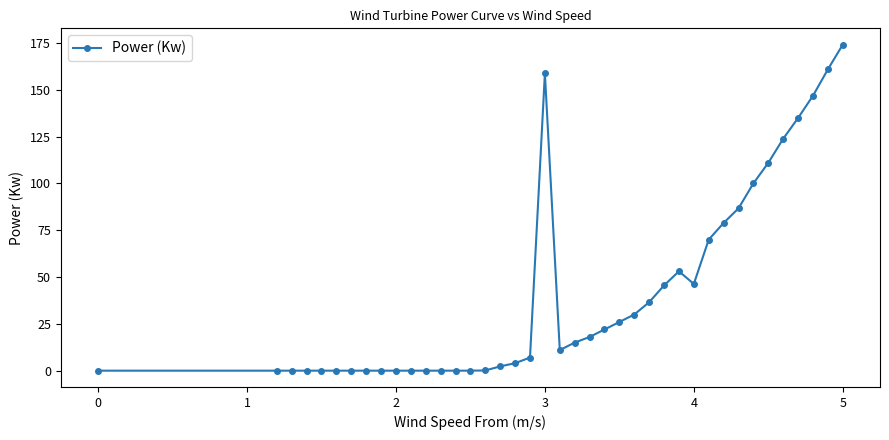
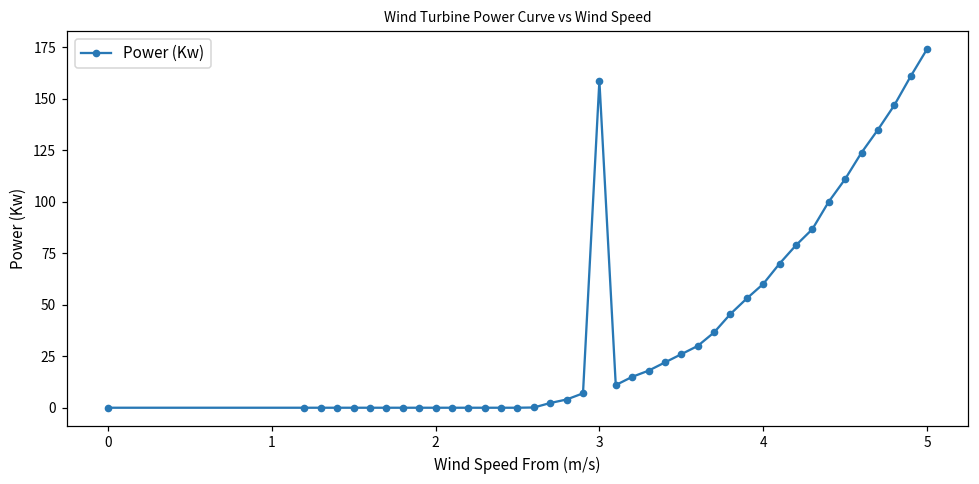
4: 46 -> 60
